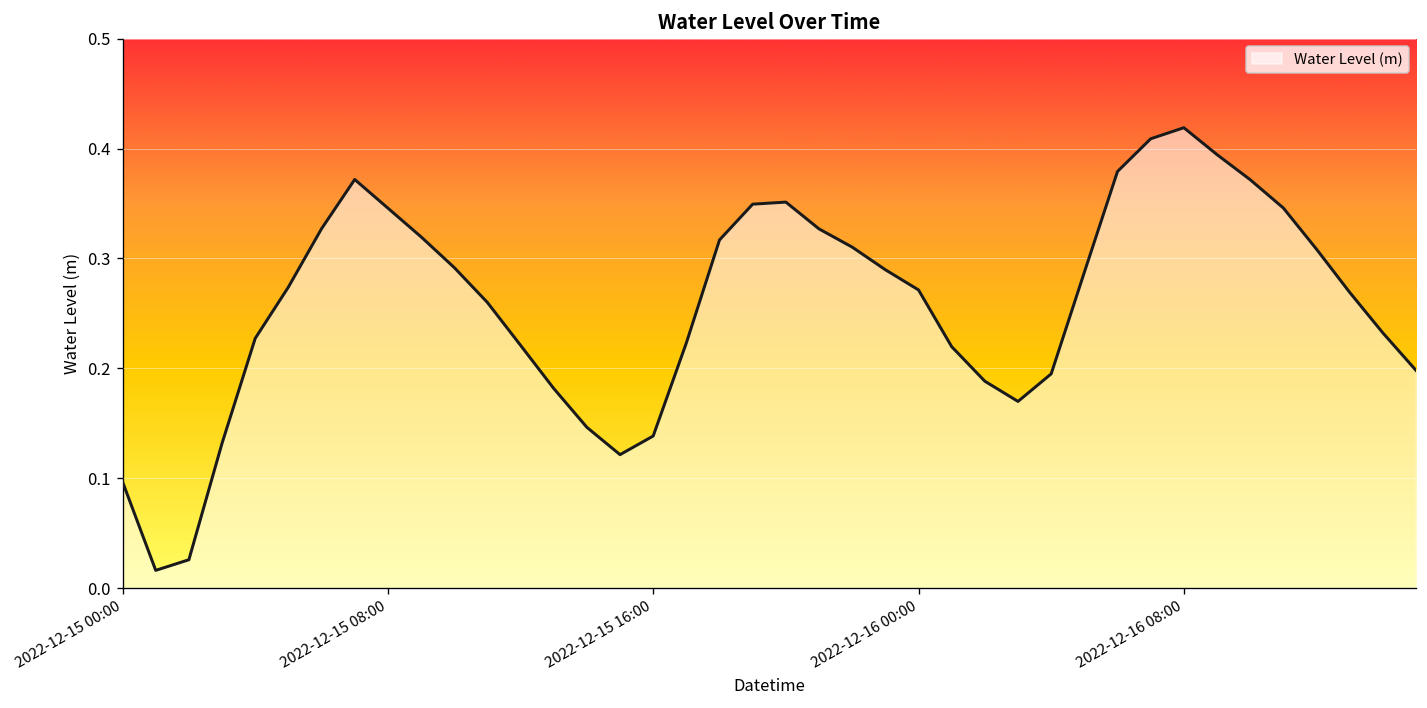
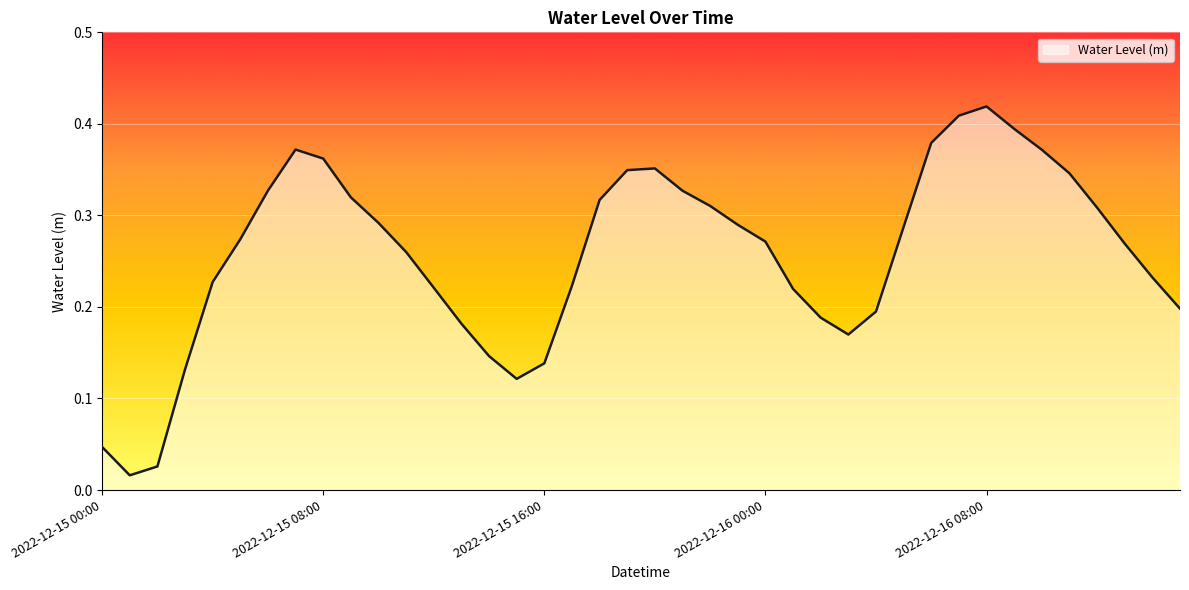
2022-12-15 00:00: 0.10 -> 0.05
2022-12-15 08:00: 0.35 -> 0.36
